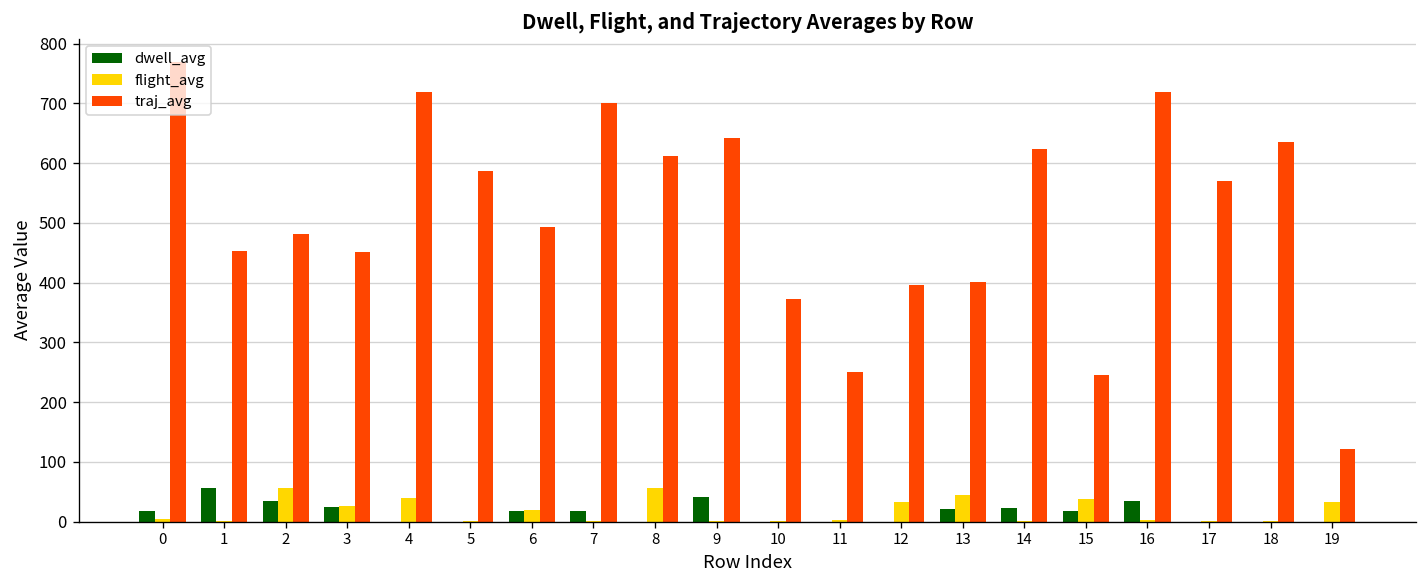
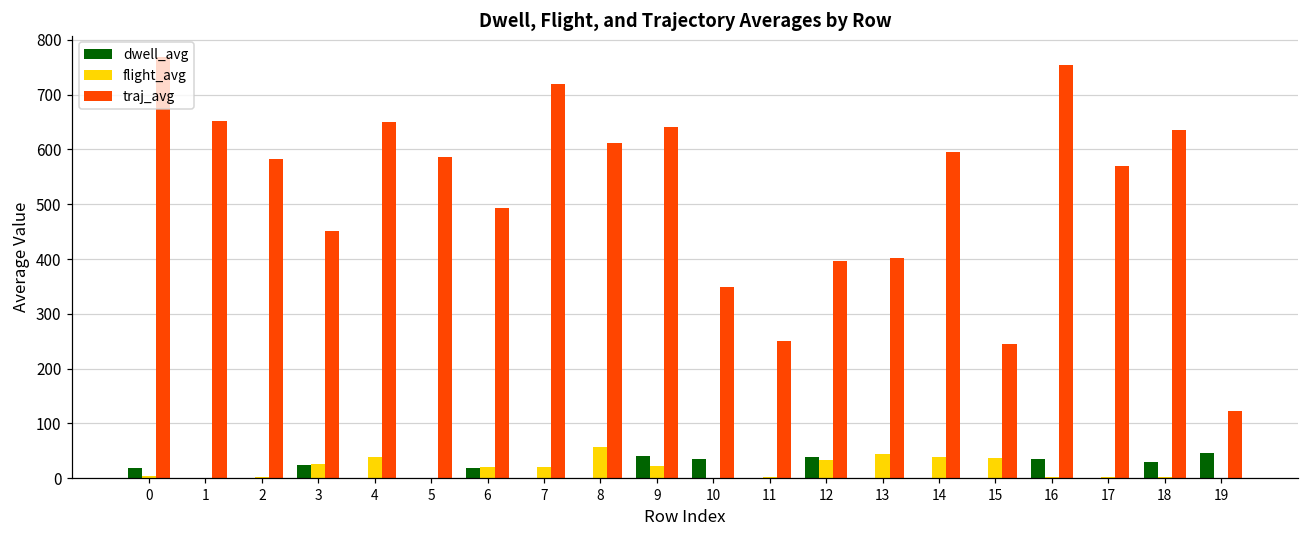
dwell_avg, 1: 60 -> 0
traj_avg, 1: 450 -> 650
dwell_avg, 2: 30 -> 0
flight_avg, 2: 60 -> 0
traj_avg, 2: 480 -> 580
traj_avg, 4: 720 -> 650
dwell_avg, 7: 20 -> 0
flight_avg, 7: 0 -> 20
traj_avg, 7: 700 -> 720
flight_avg, 9: 0 -> 20
dwell_avg, 10: 0 -> 30
traj_avg, 10: 370 -> 350
dwell_avg, 12: 0 -> 40
dwell_avg, 13: 20 -> 0
dwell_avg, 14: 20 -> 0
flight_avg, 14: 0 -> 40
traj_avg, 14: 620 -> 600
dwell_avg, 15: 20 -> 0
traj_avg, 16: 720 -> 750
dwell_avg, 18: 0 -> 30
dwell_avg, 19: 0 -> 50
flight_avg, 19: 30 -> 0
